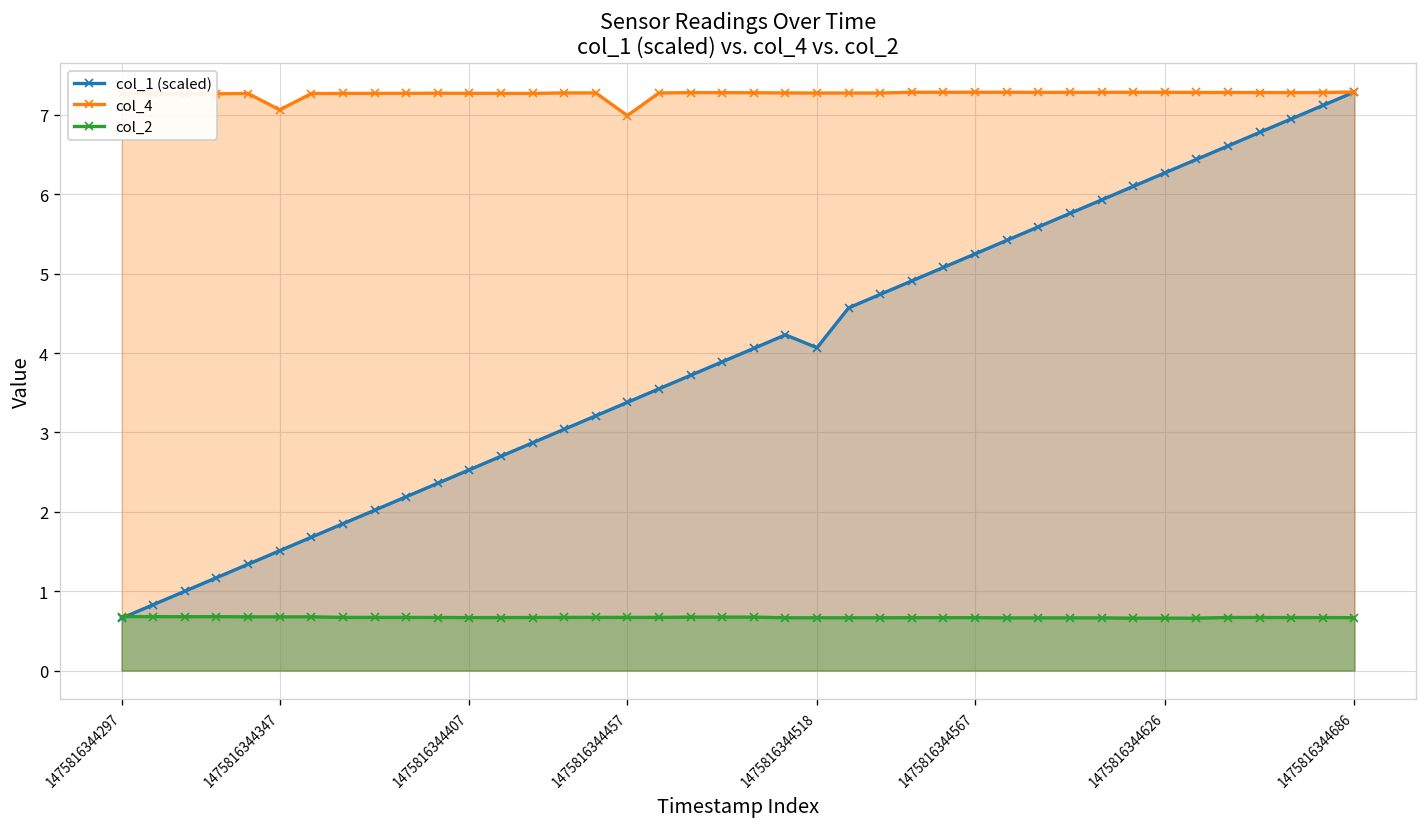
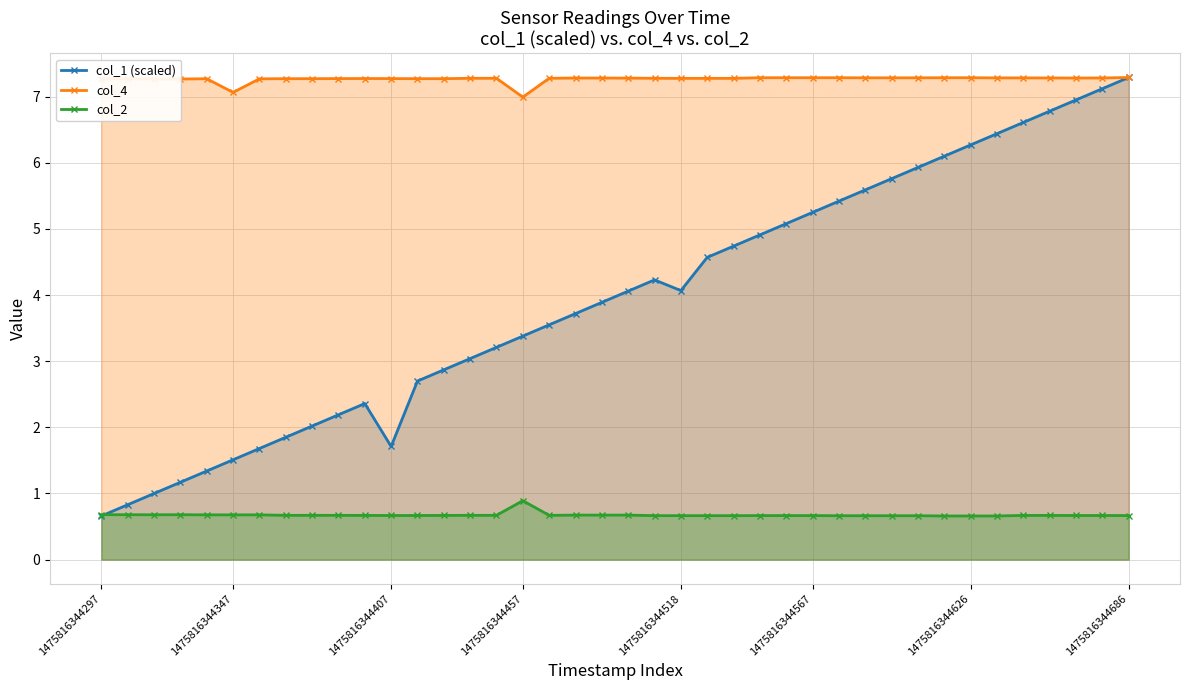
col_1 (scaled), 1475816344407: 2.5 -> 1.7
col_2, 1475816344457: 0.7 -> 0.9
